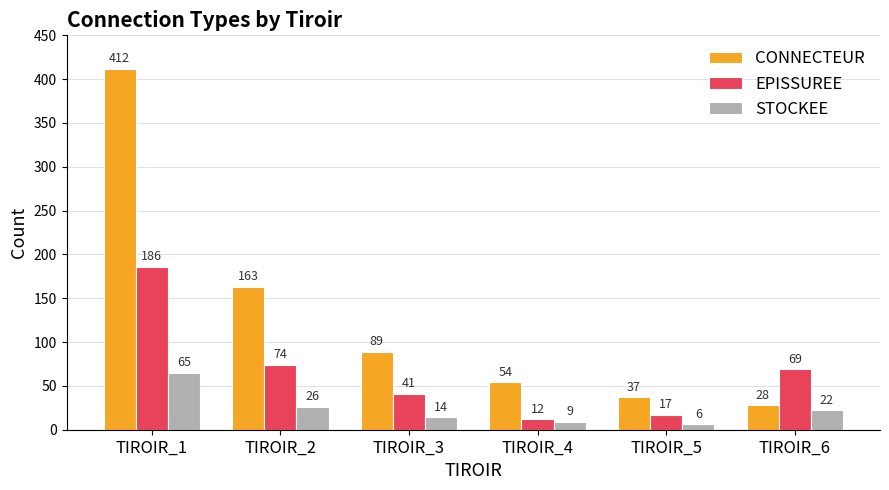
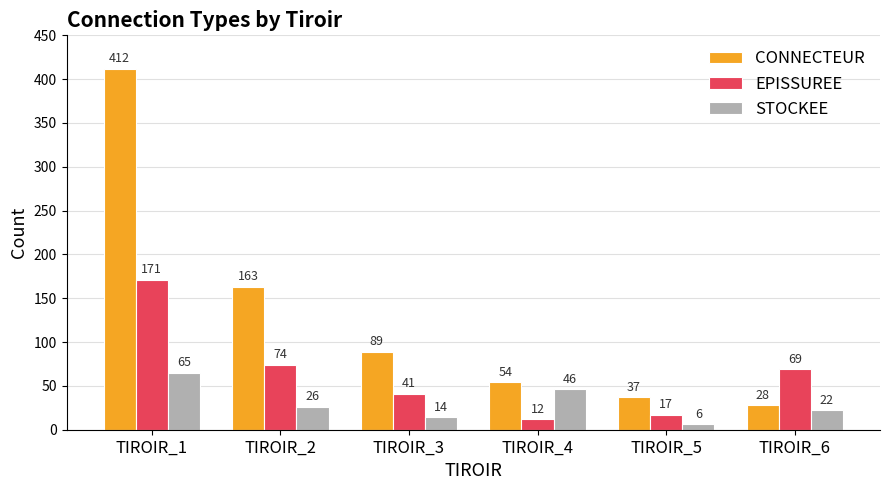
EPISSUREE, TIROIR_1: 186 -> 171
STOCKEE, TIROIR_4: 9 -> 46
